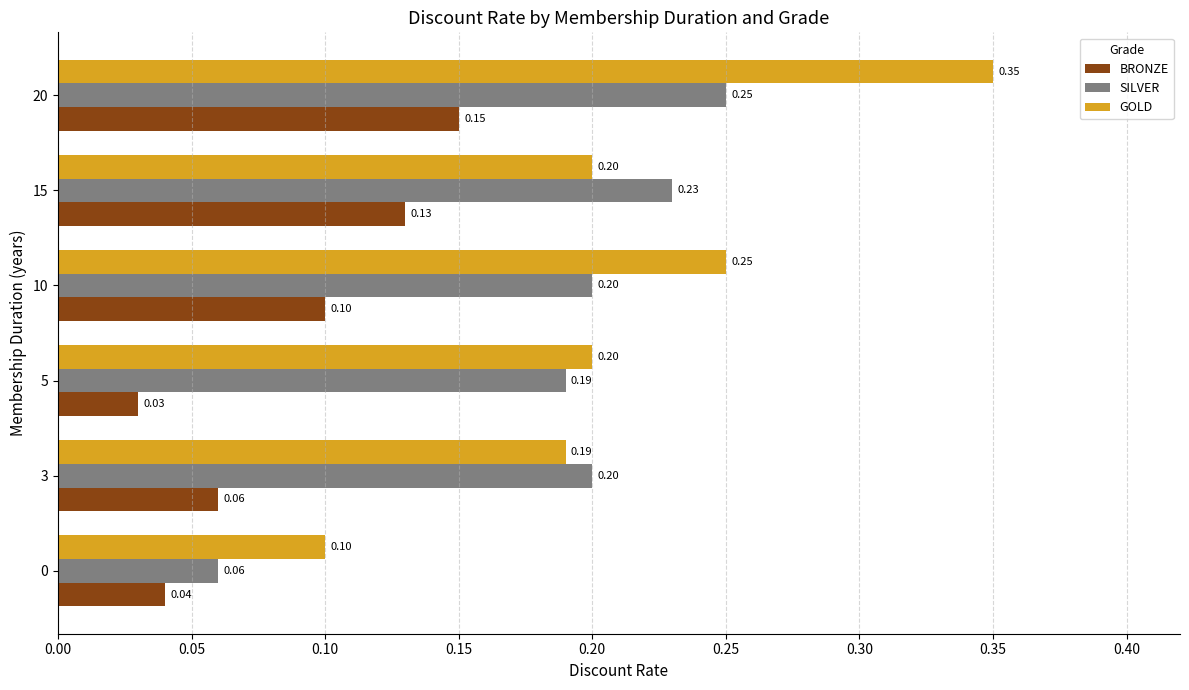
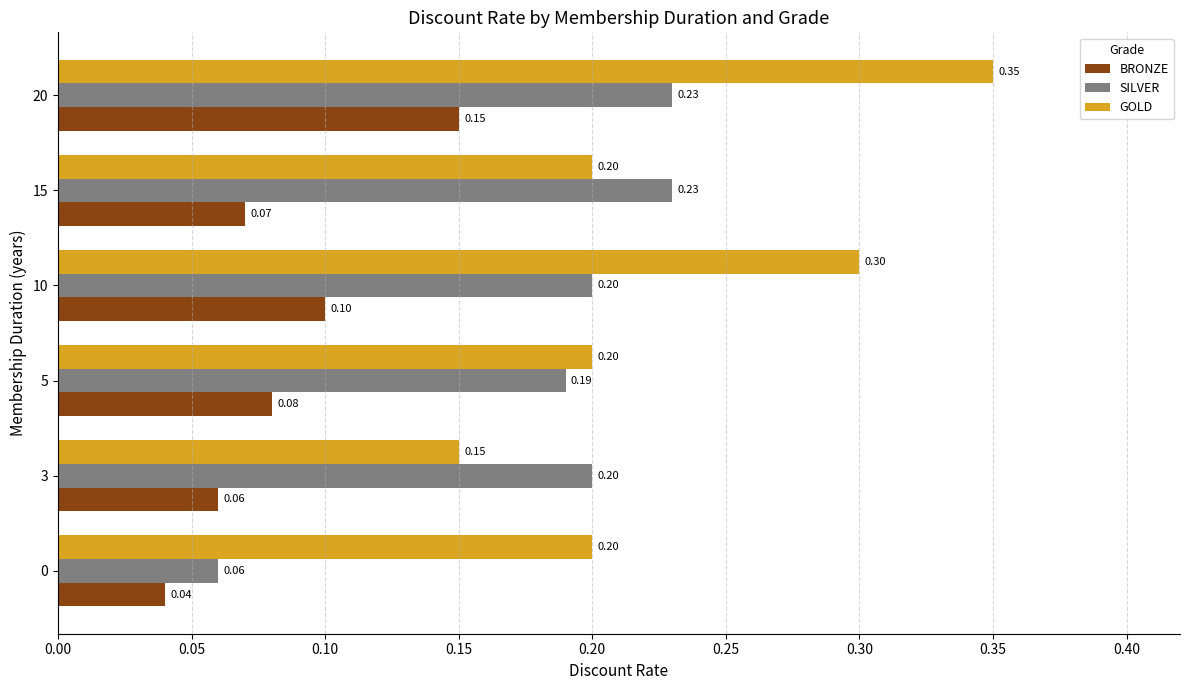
SILVER, 20: 0.25 -> 0.23
BRONZE, 15: 0.13 -> 0.07
GOLD, 10: 0.25 -> 0.30
BRONZE, 5: 0.03 -> 0.08
GOLD, 3: 0.19 -> 0.15
GOLD, 0: 0.10 -> 0.20
